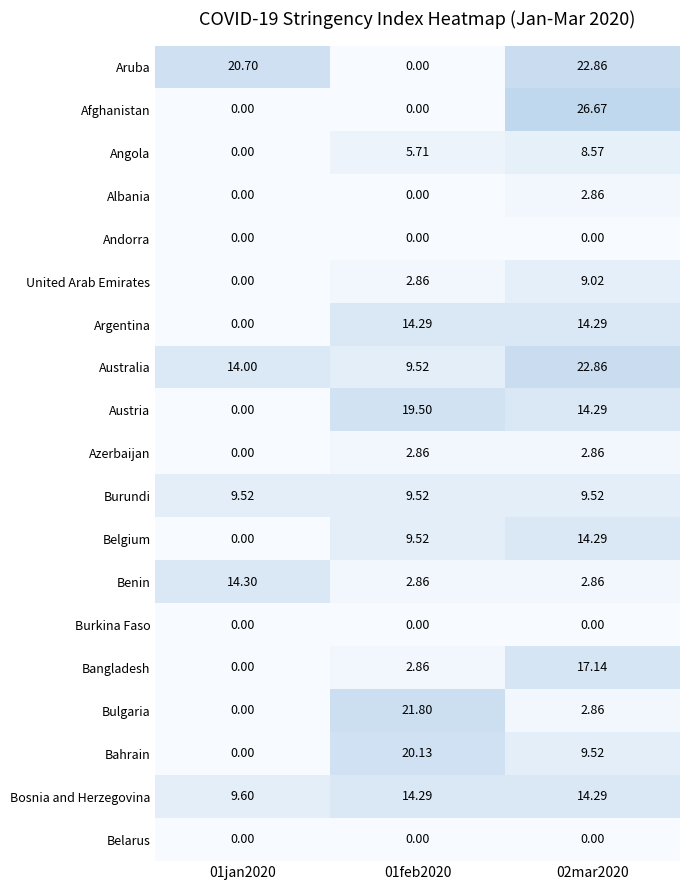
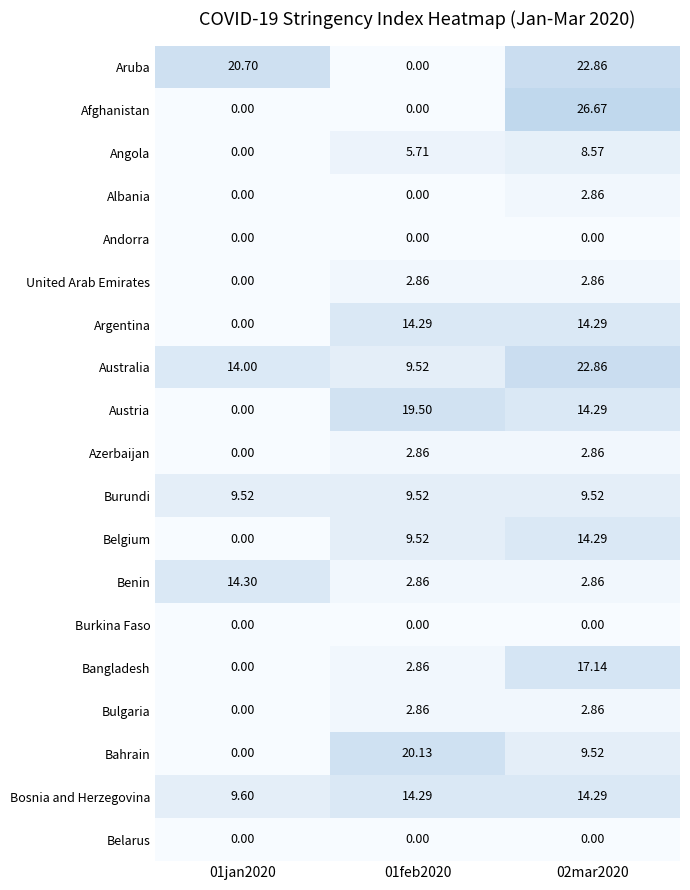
United Arab Emirates, 02mar2020: 9.02 -> 2.86
Bulgaria, 01feb2020: 21.80 -> 2.86
